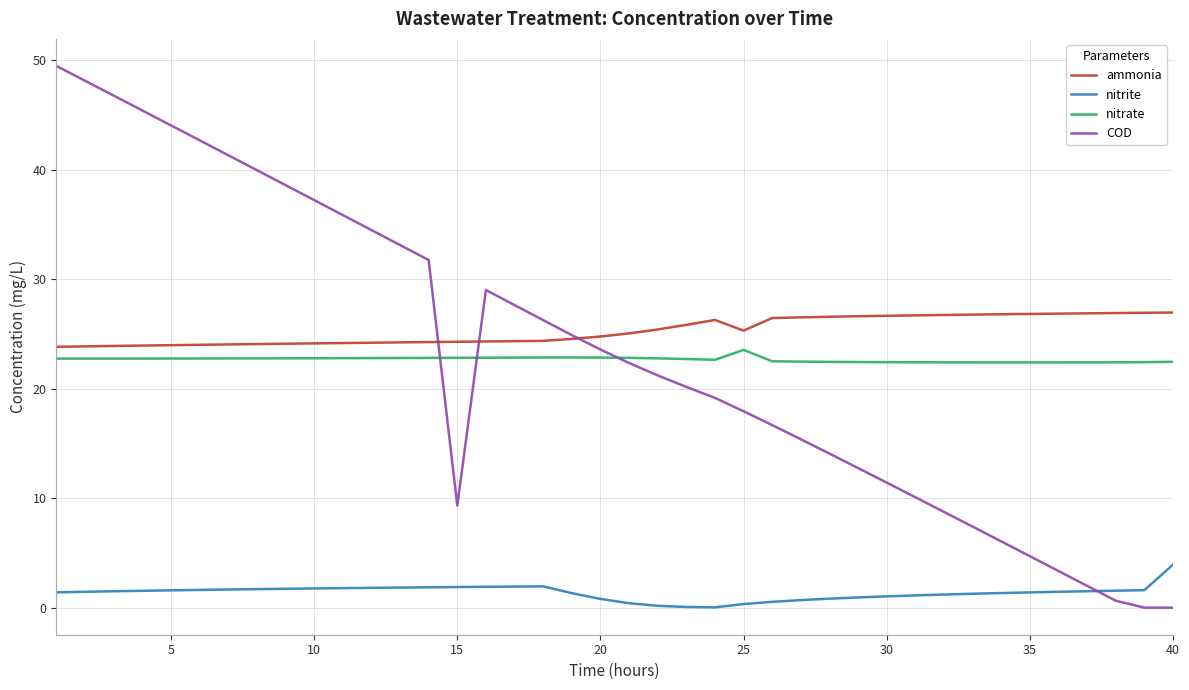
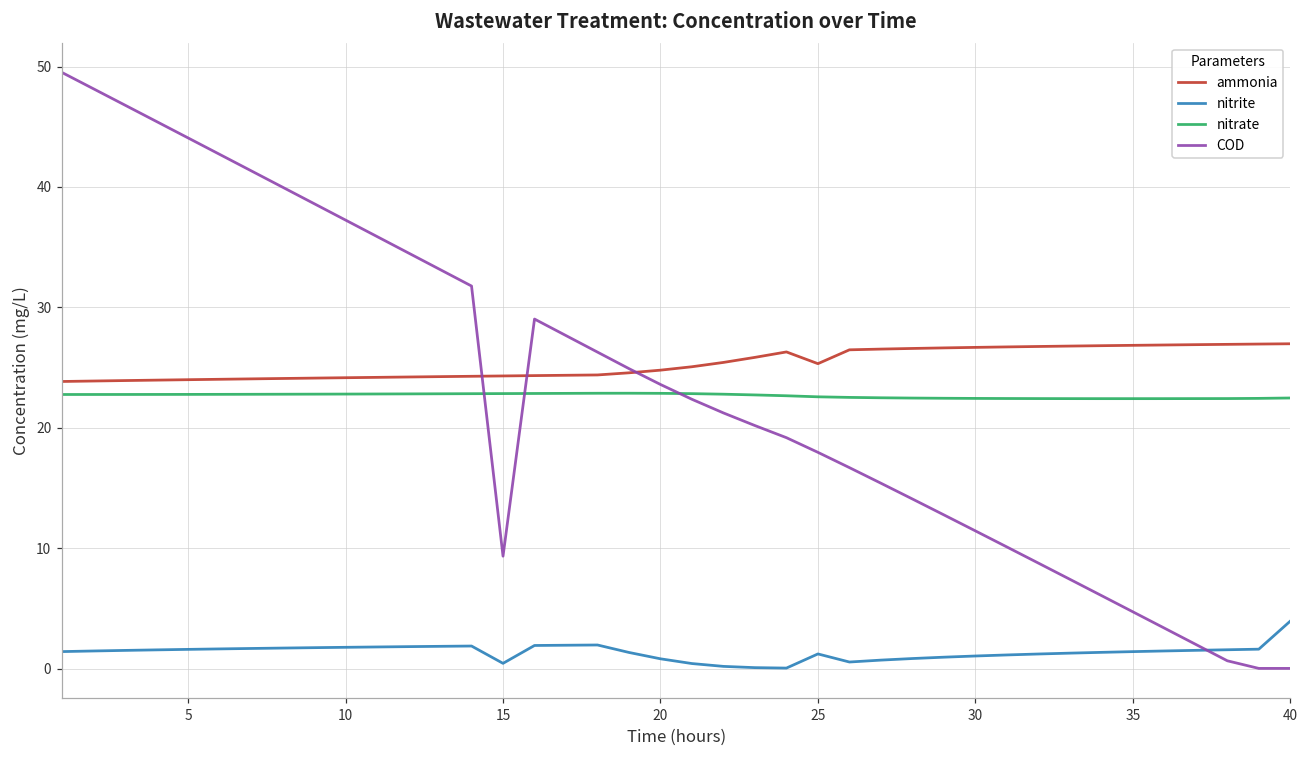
nitrite, 15: 1.9 -> 0.4
nitrite, 25: 0.3 -> 1.2
nitrate, 25: 23.6 -> 22.6
